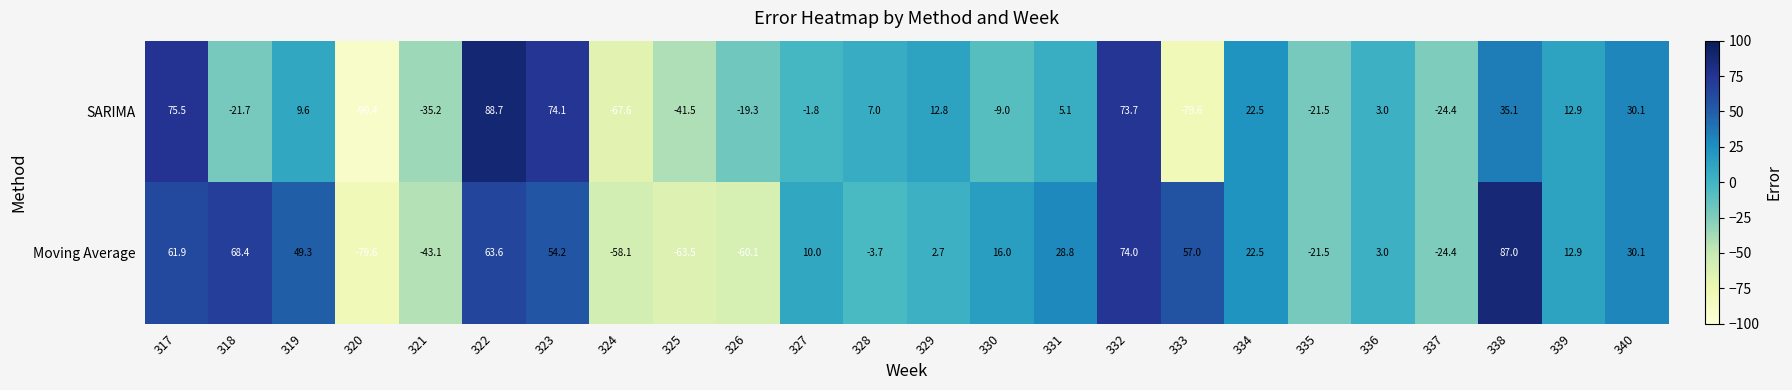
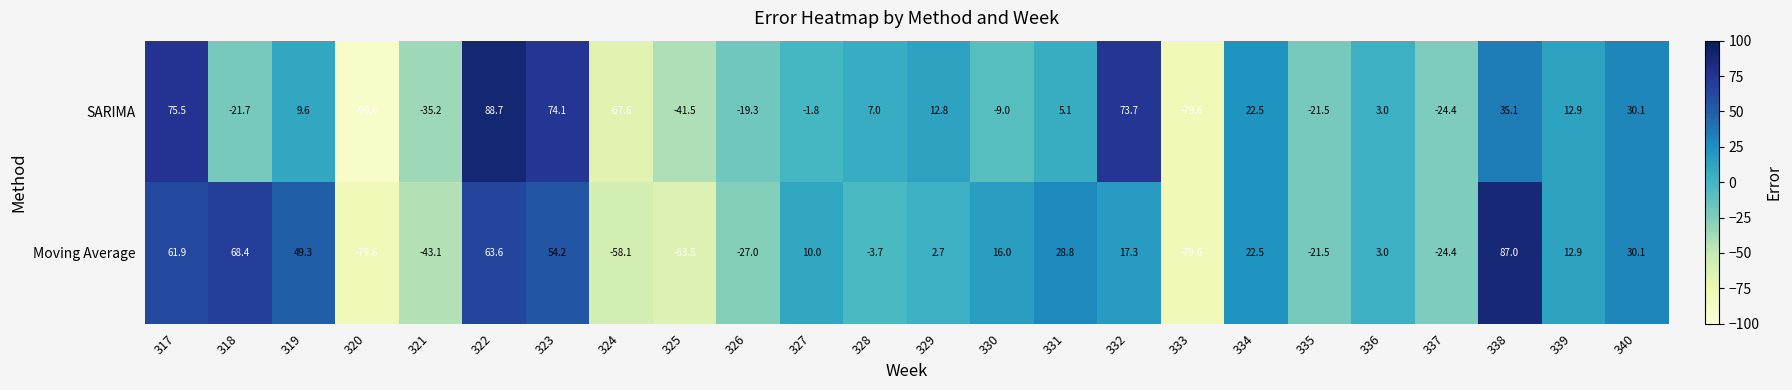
Moving Average, 326: -60.1 -> -27.0
Moving Average, 332: 74.0 -> 17.3
Moving Average, 333: 57.0 -> -79.6
